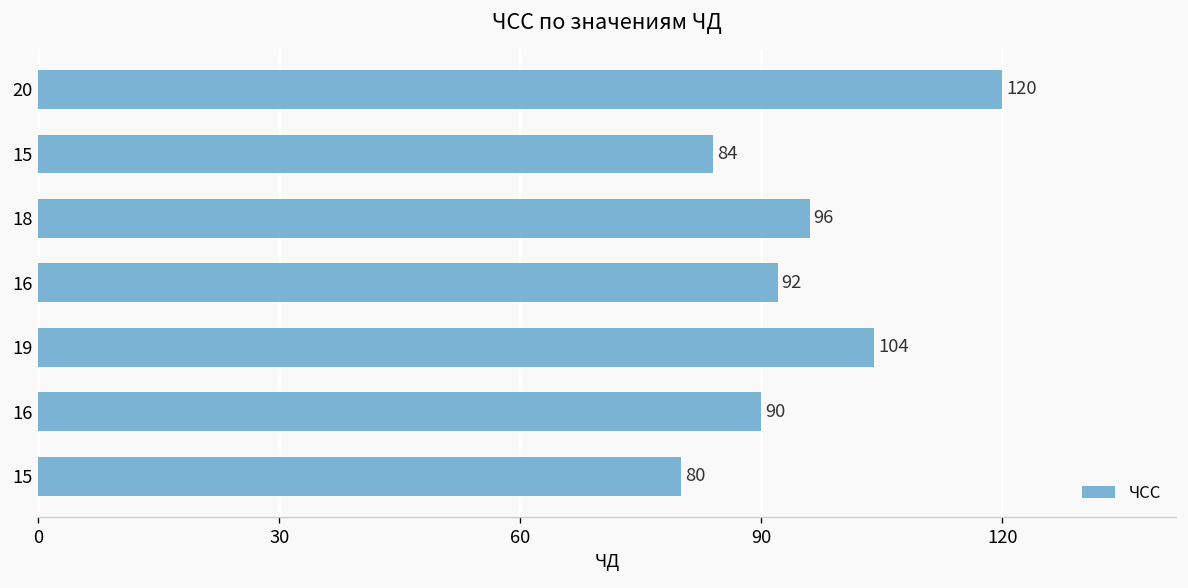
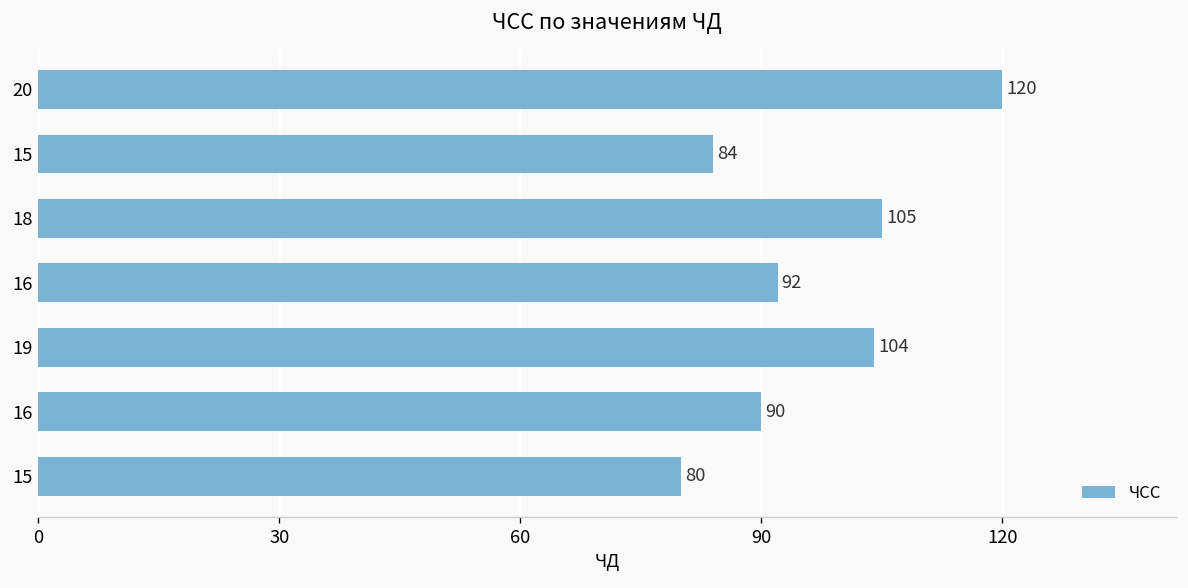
18: 96 -> 105
